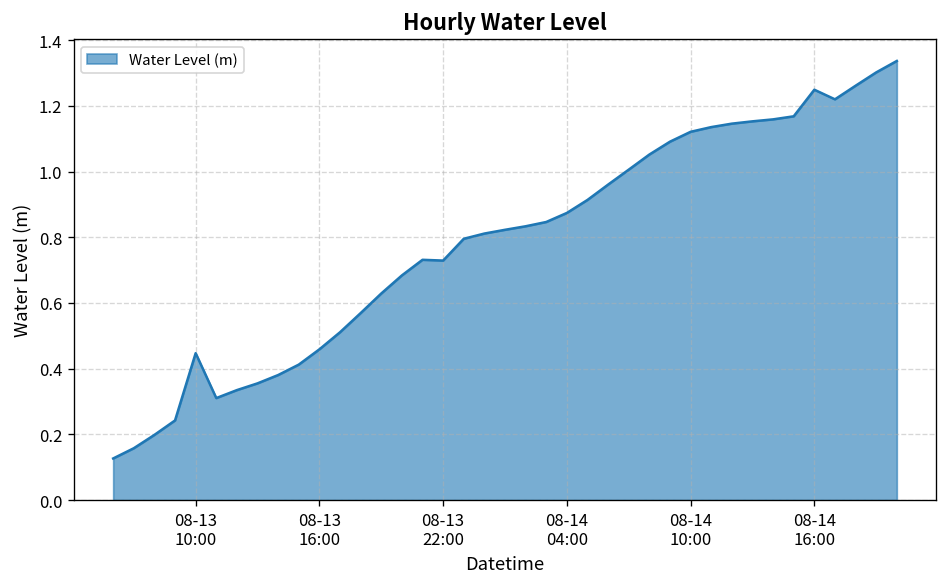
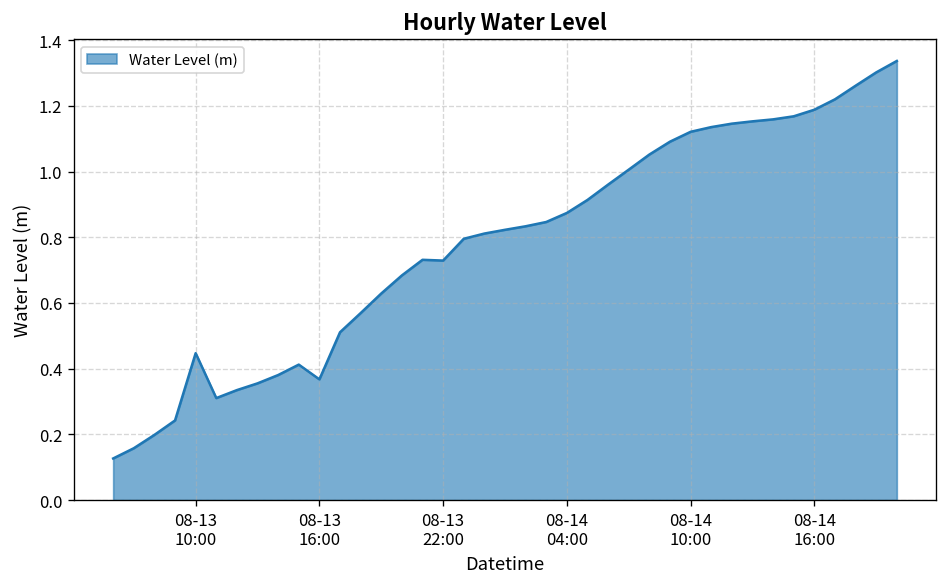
08-13 16:00: 0.46 -> 0.37
08-14 16:00: 1.25 -> 1.19
